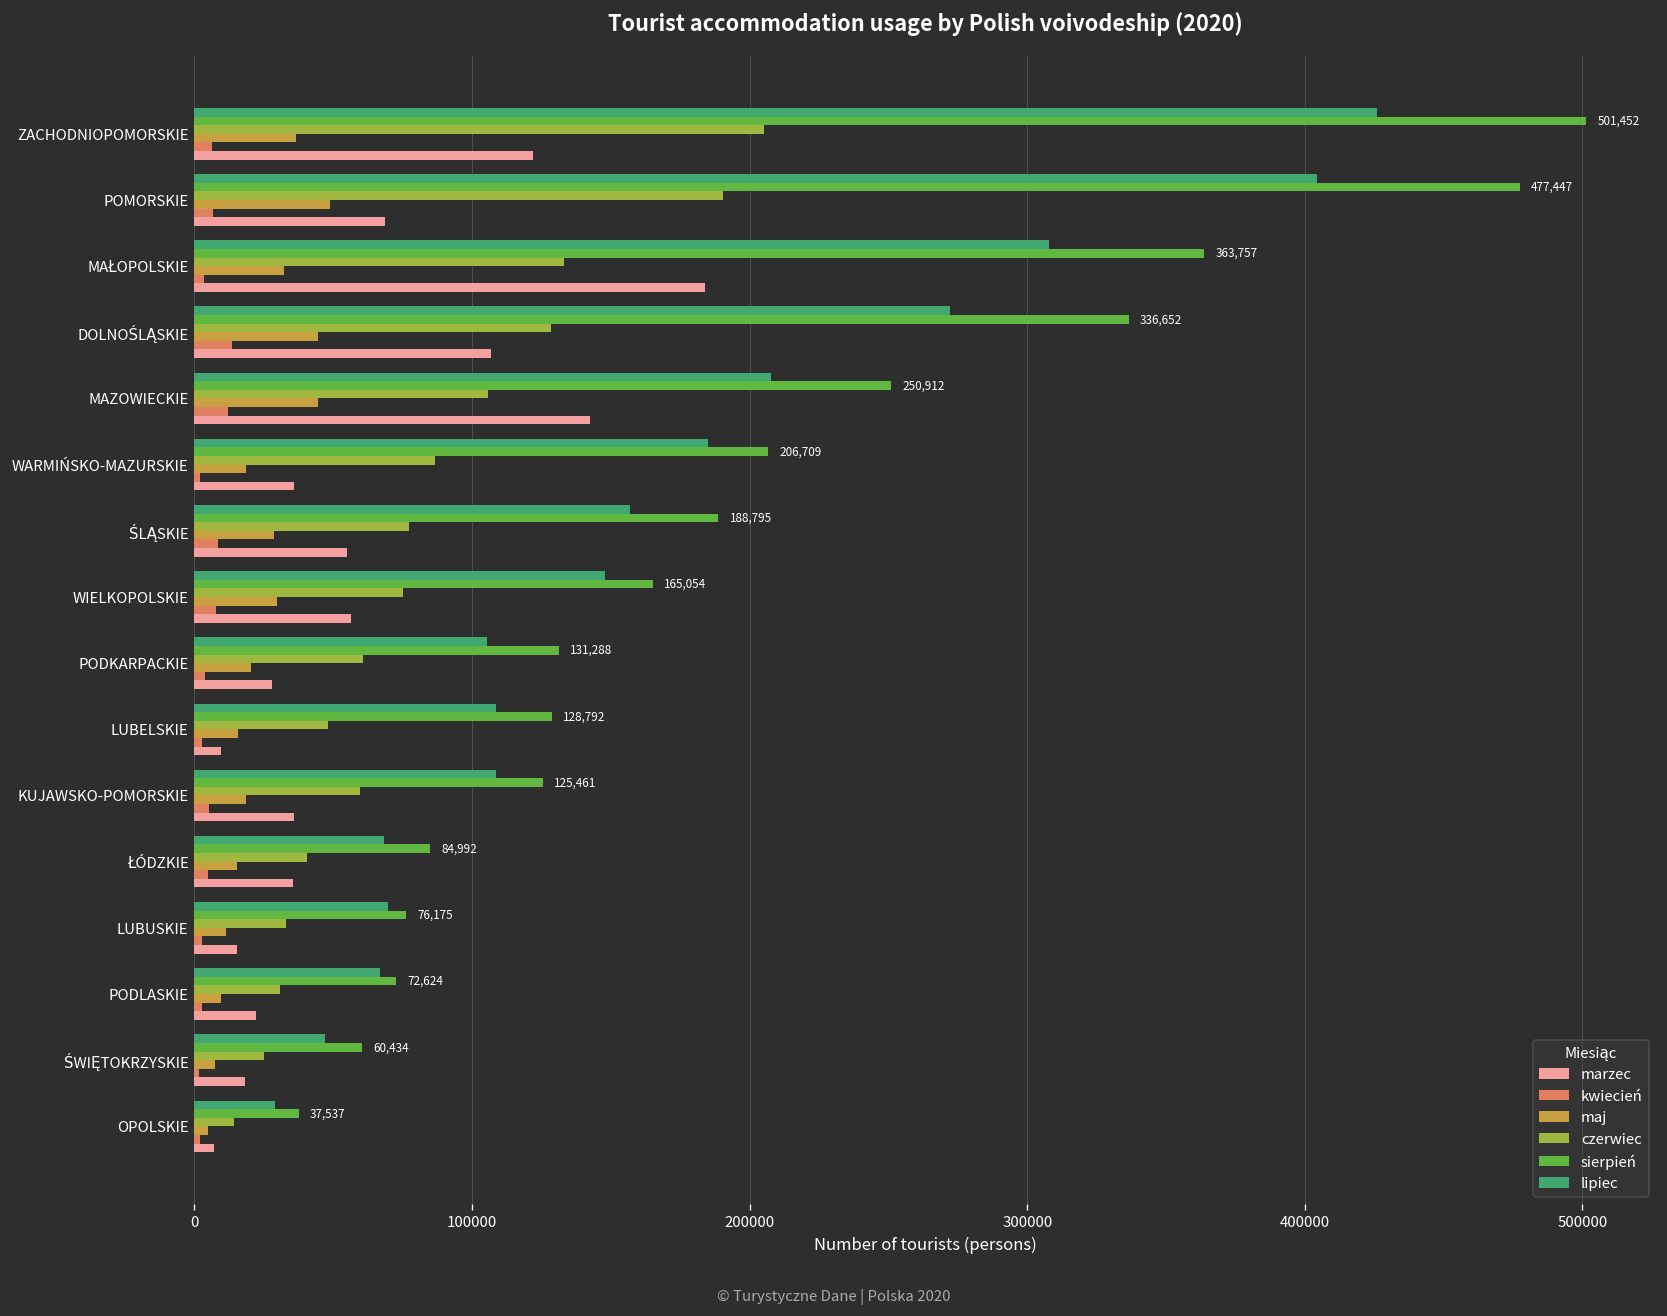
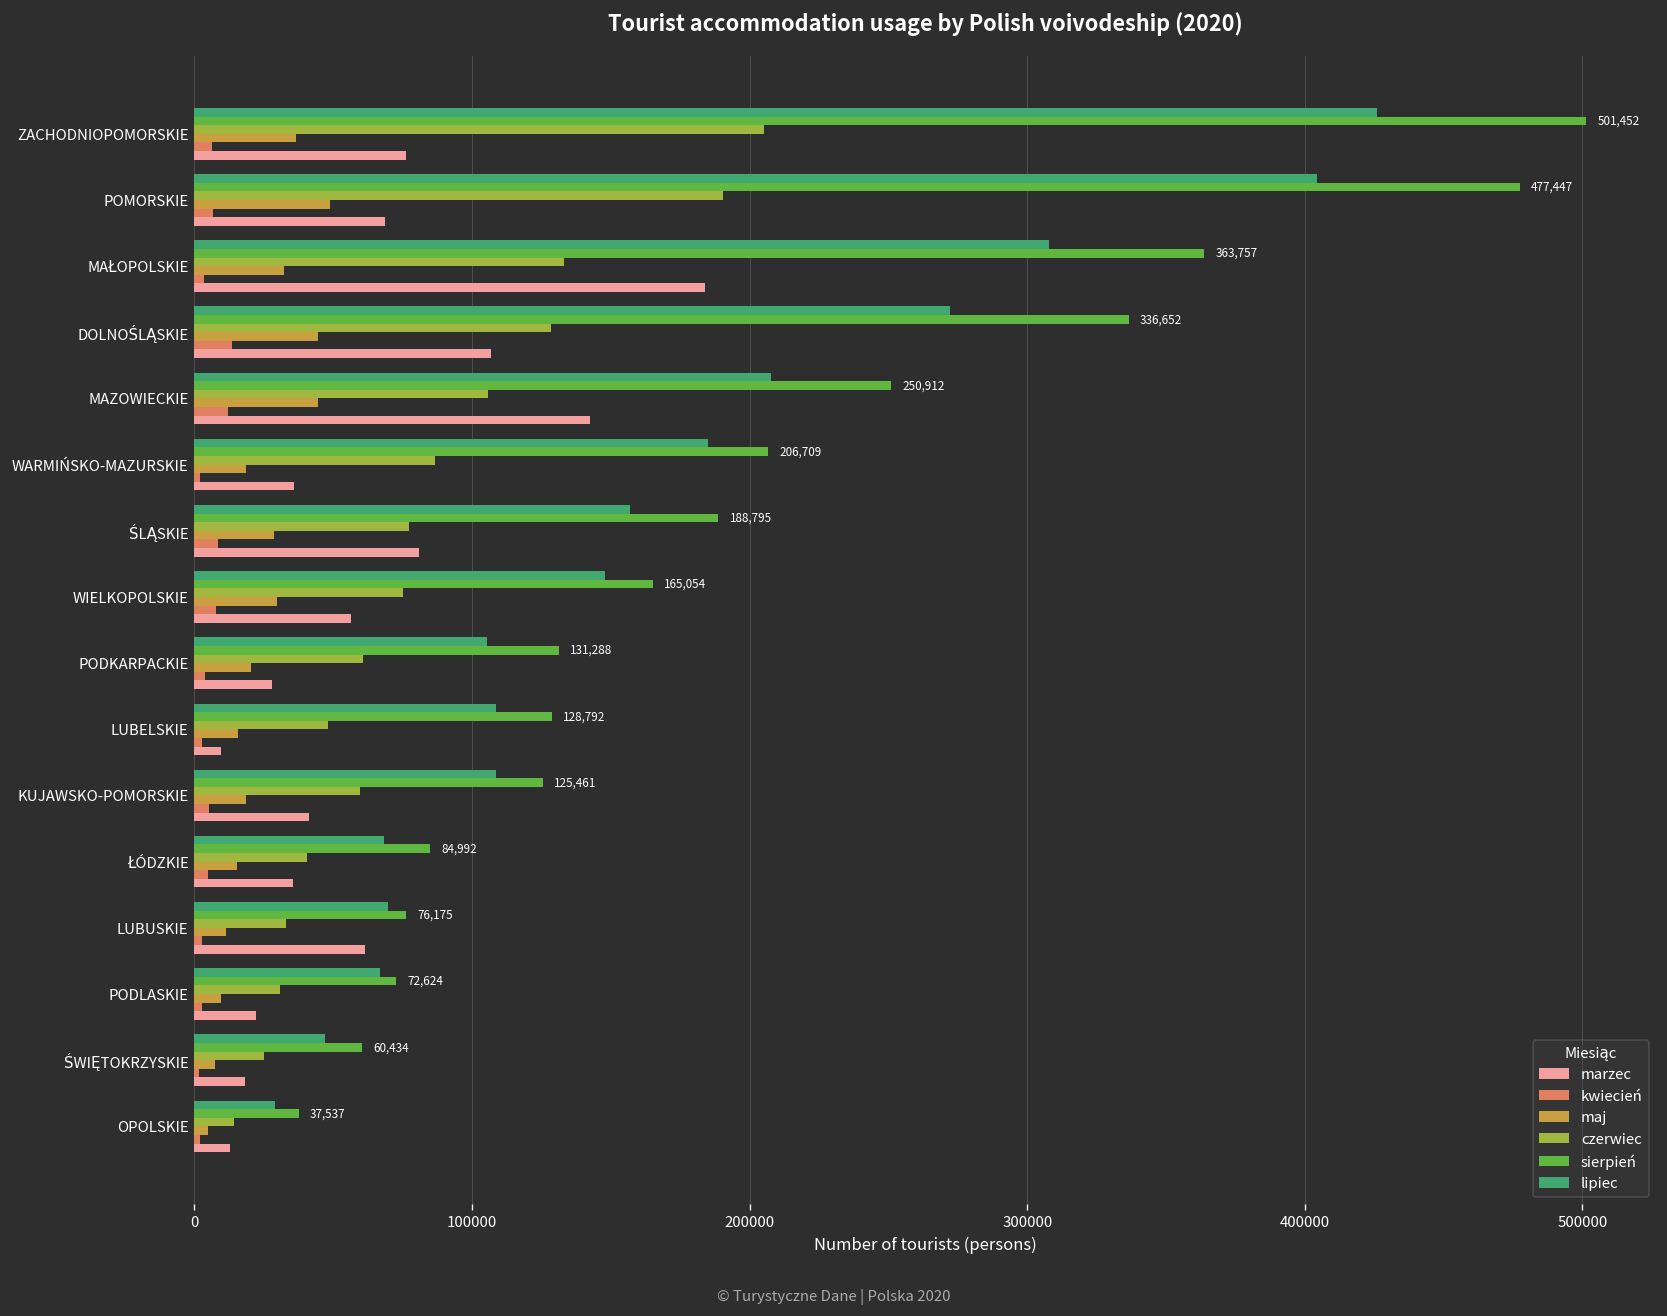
marzec, ZACHODNIOPOMORSKIE: 122000 -> 76000
marzec, ŚLĄSKIE: 55000 -> 81000
marzec, KUJAWSKO-POMORSKIE: 36000 -> 41000
marzec, LUBUSKIE: 15000 -> 62000
marzec, OPOLSKIE: 7000 -> 13000
